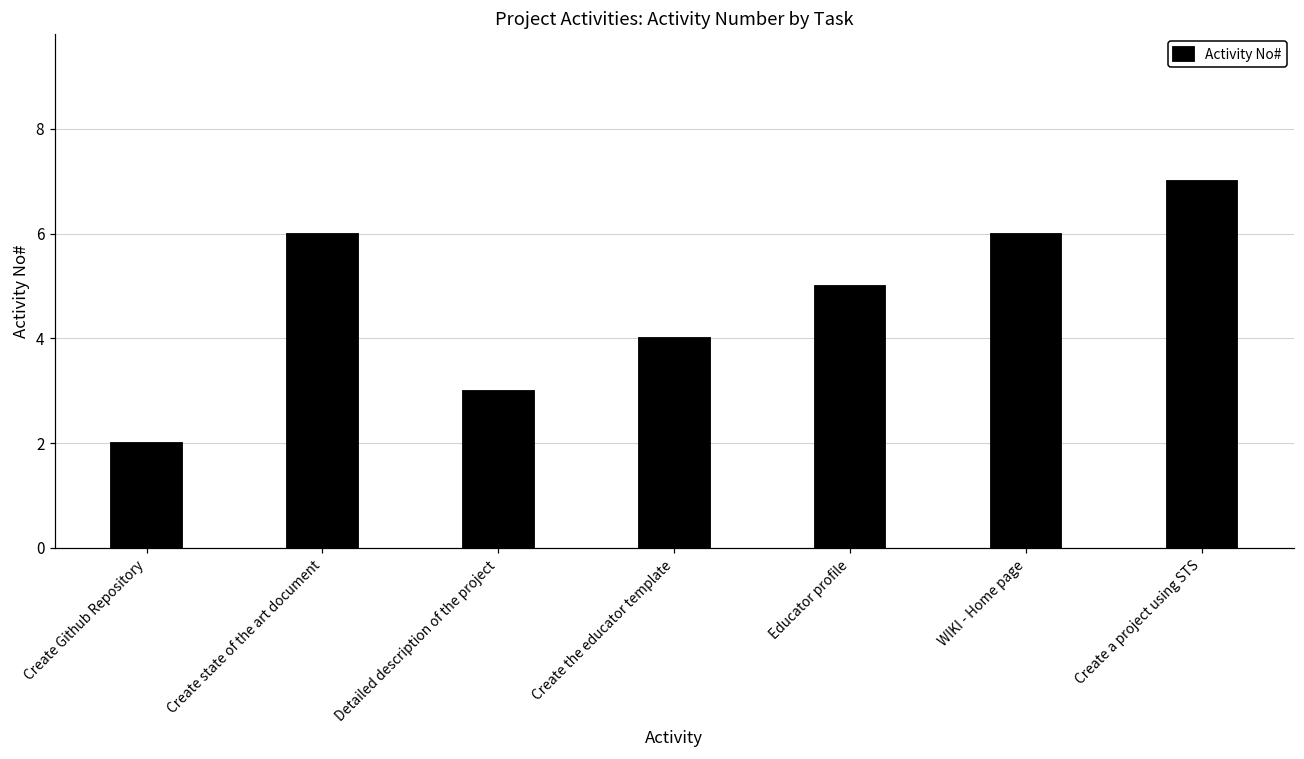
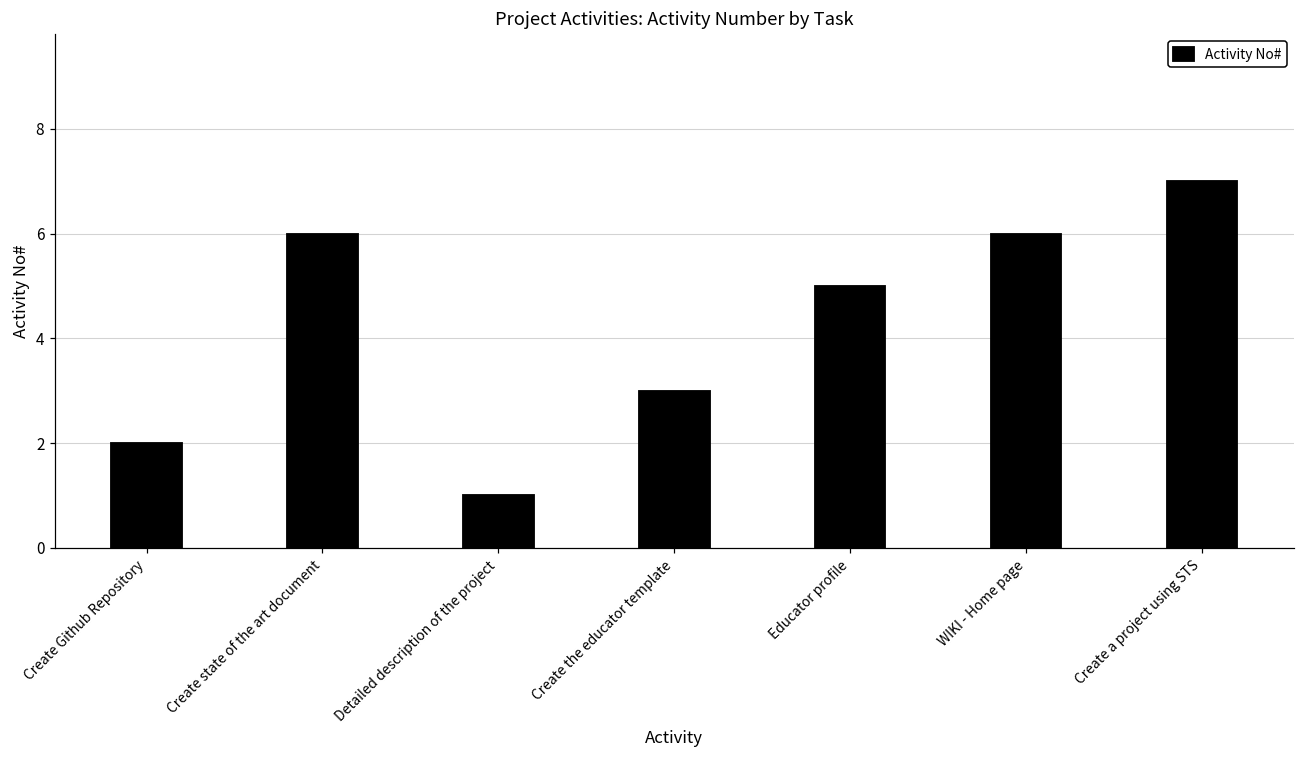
Detailed description of the project: 3 -> 1
Create the educator template: 4 -> 3
